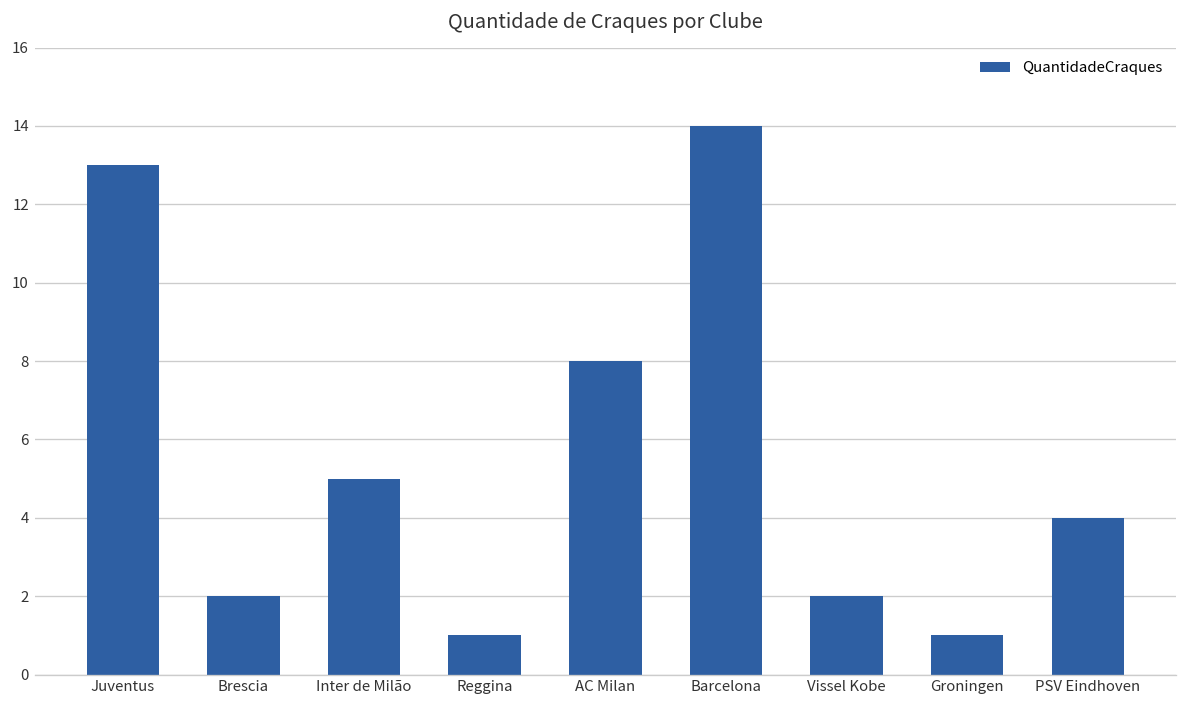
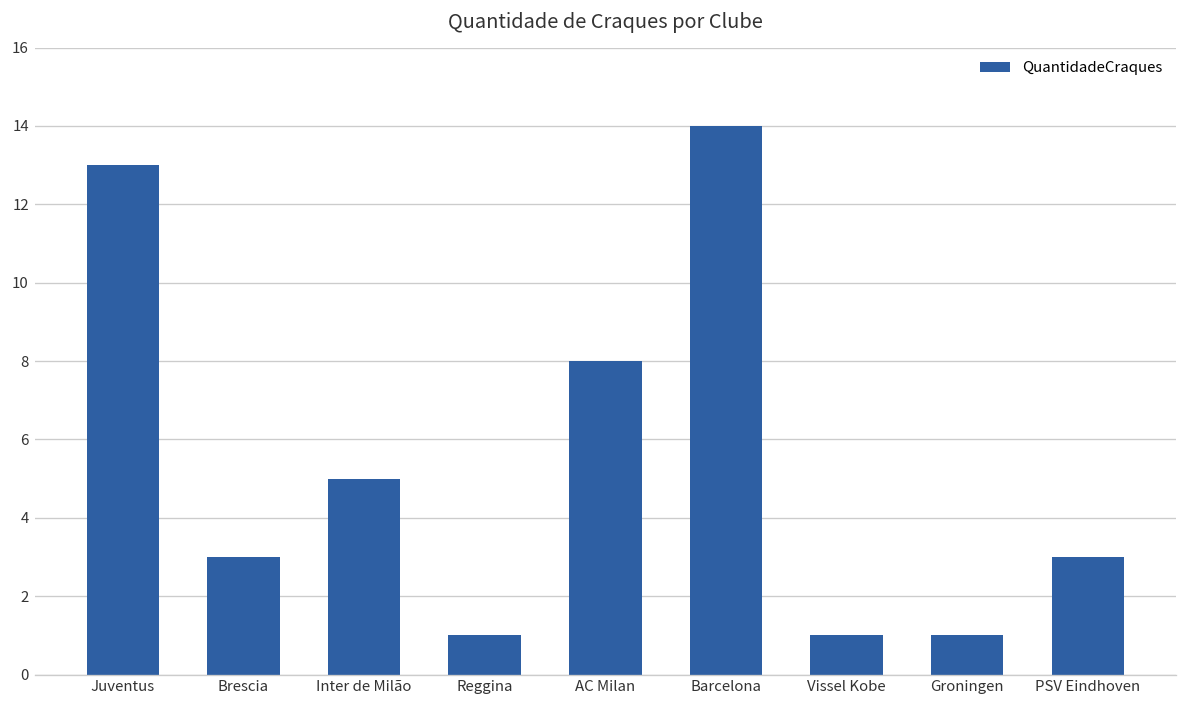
Brescia: 2 -> 3
Vissel Kobe: 2 -> 1
PSV Eindhoven: 4 -> 3
